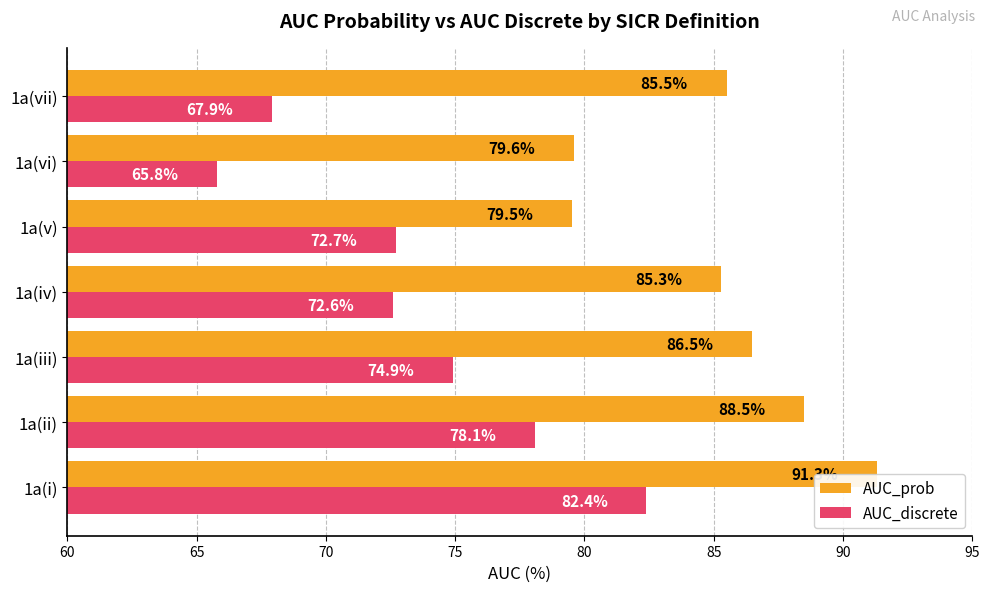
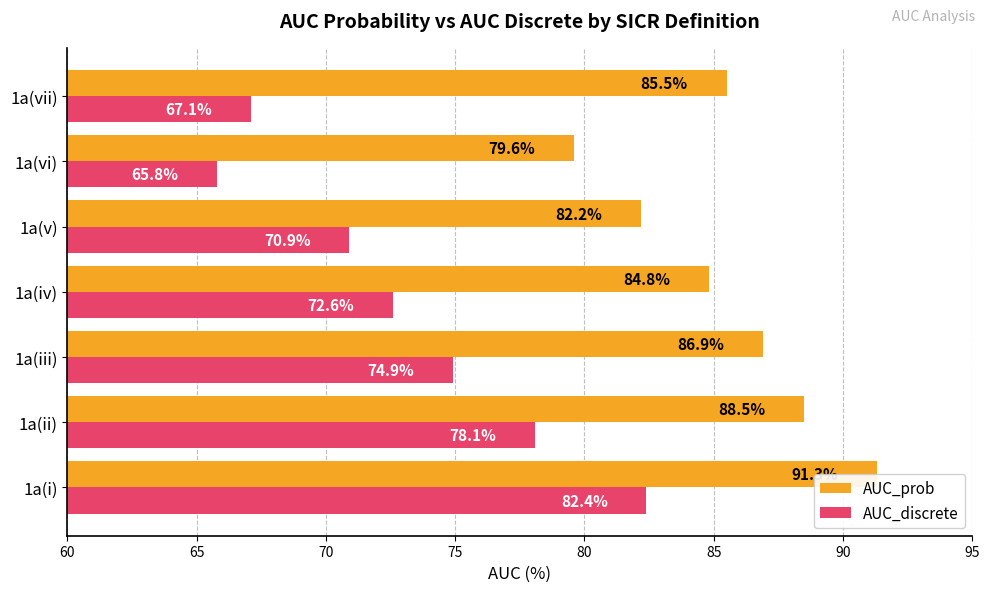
AUC_discrete, 1a(vii): 67.9% -> 67.1%
AUC_prob, 1a(v): 79.5% -> 82.2%
AUC_discrete, 1a(v): 72.7% -> 70.9%
AUC_prob, 1a(iv): 85.3% -> 84.8%
AUC_prob, 1a(iii): 86.5% -> 86.9%
